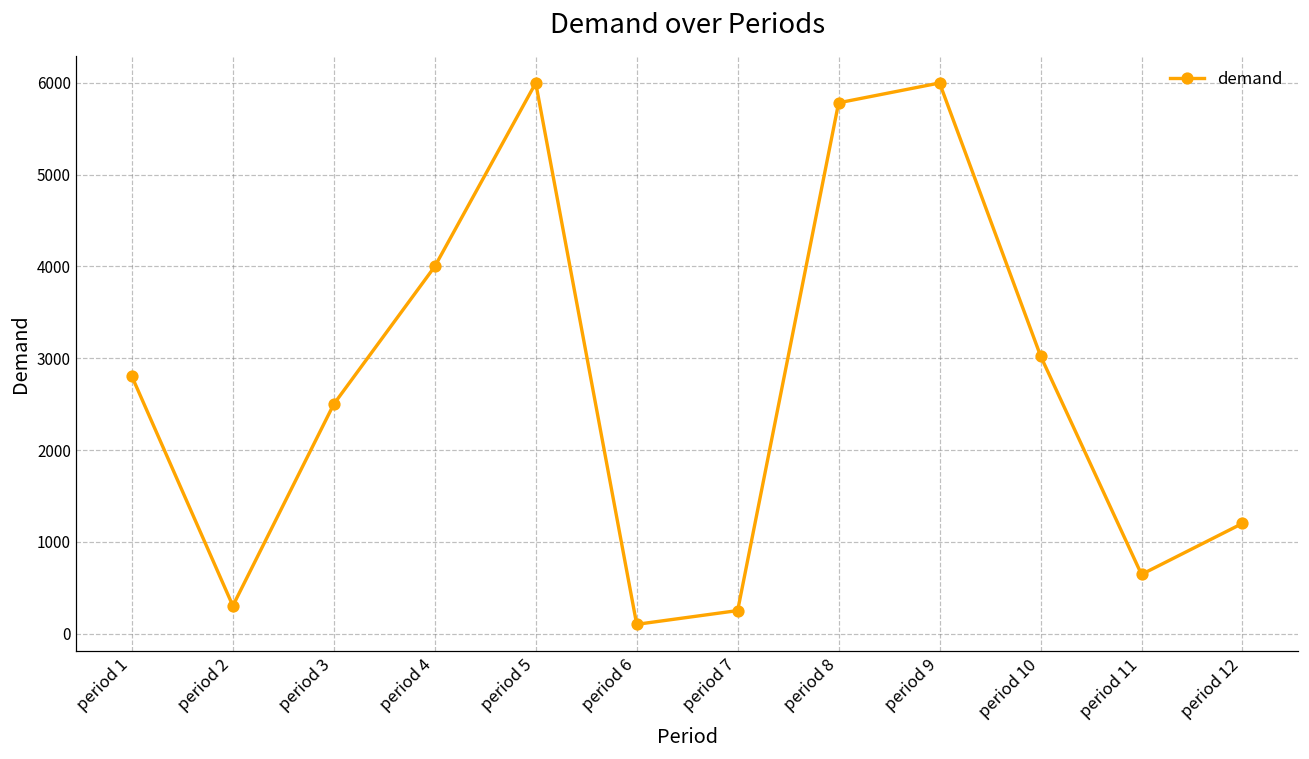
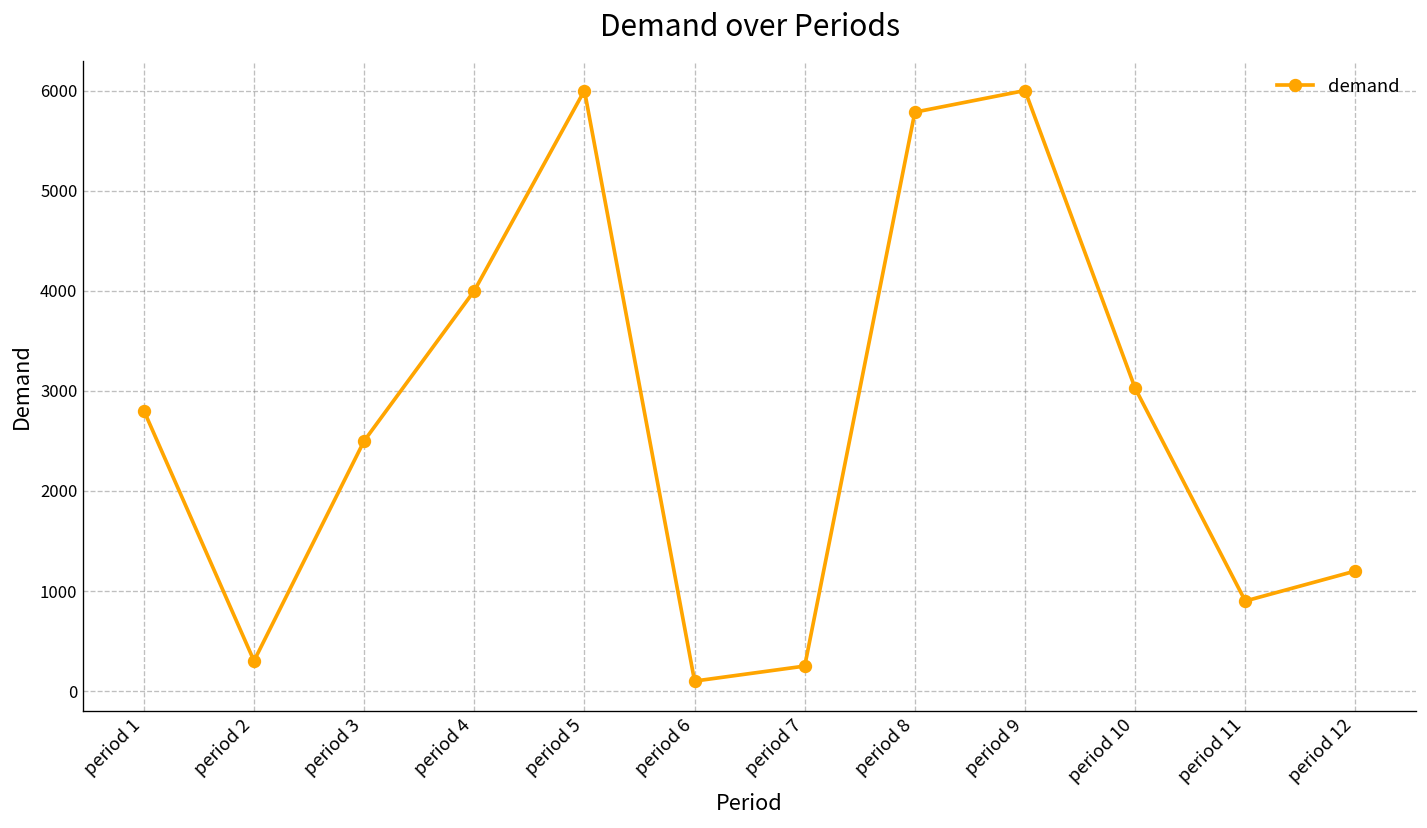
period 11: 600 -> 900
